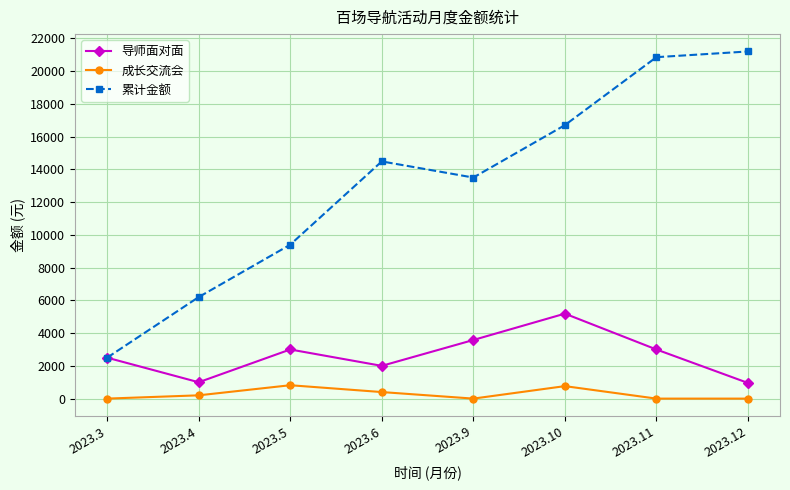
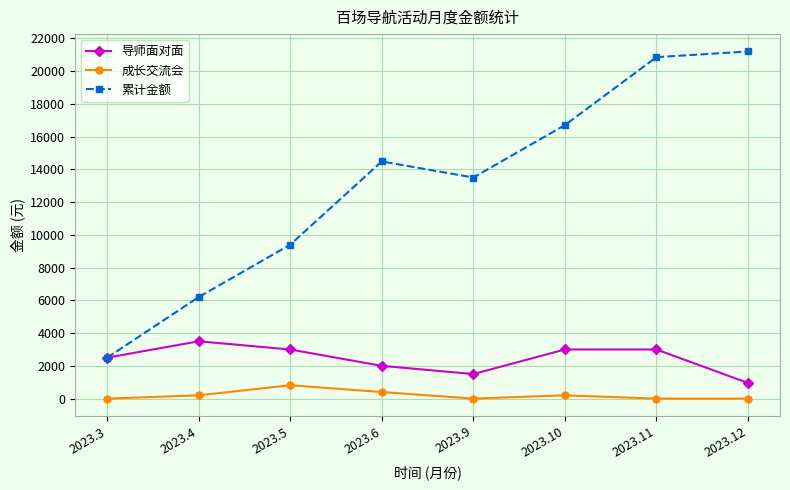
导师面对面, 2023.4: 1000 -> 3500
导师面对面, 2023.9: 3600 -> 1500
导师面对面, 2023.10: 5200 -> 3000
成长交流会, 2023.10: 800 -> 200
